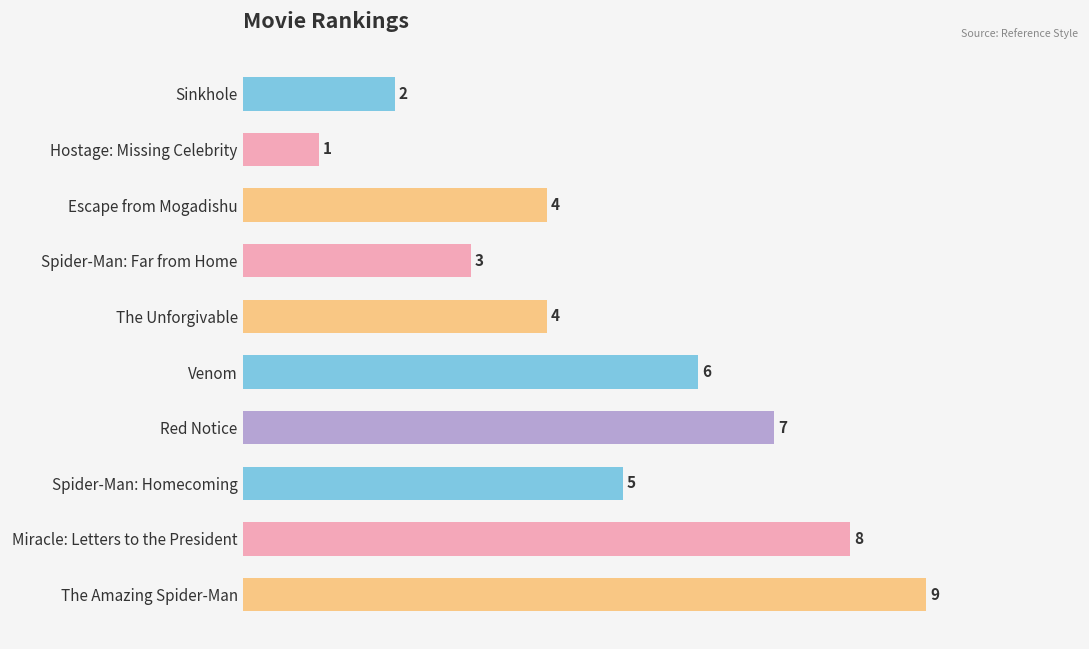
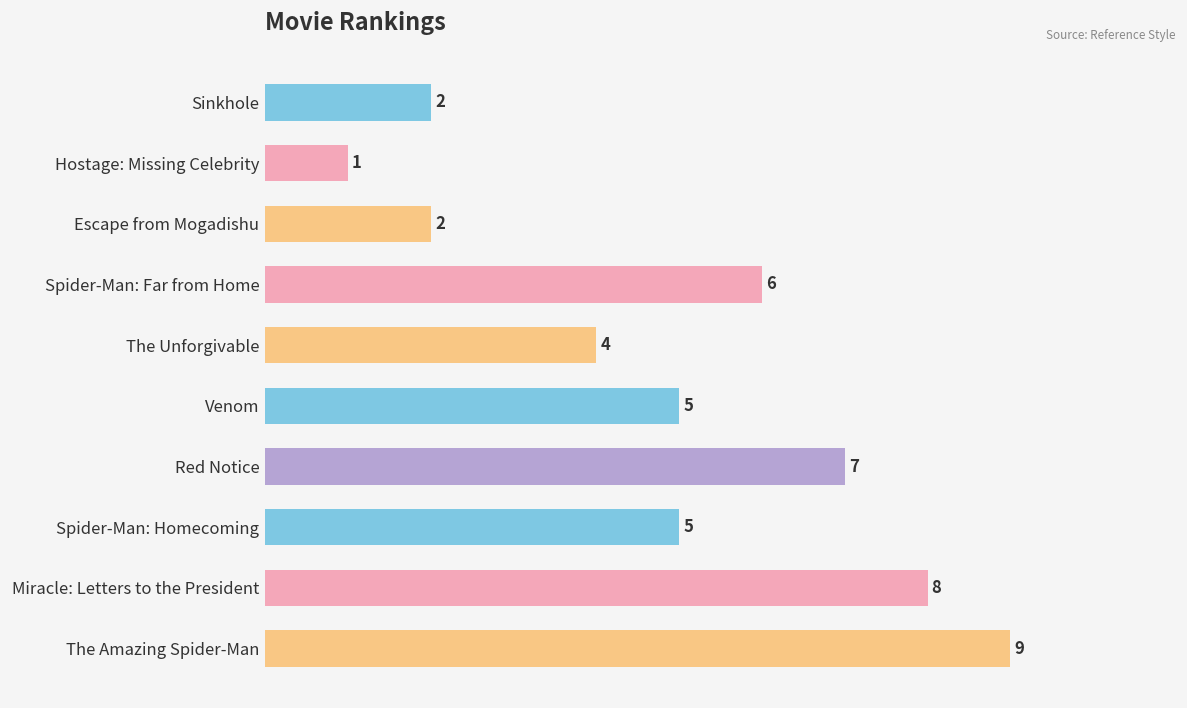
Escape from Mogadishu: 4 -> 2
Spider-Man: Far from Home: 3 -> 6
Venom: 6 -> 5
